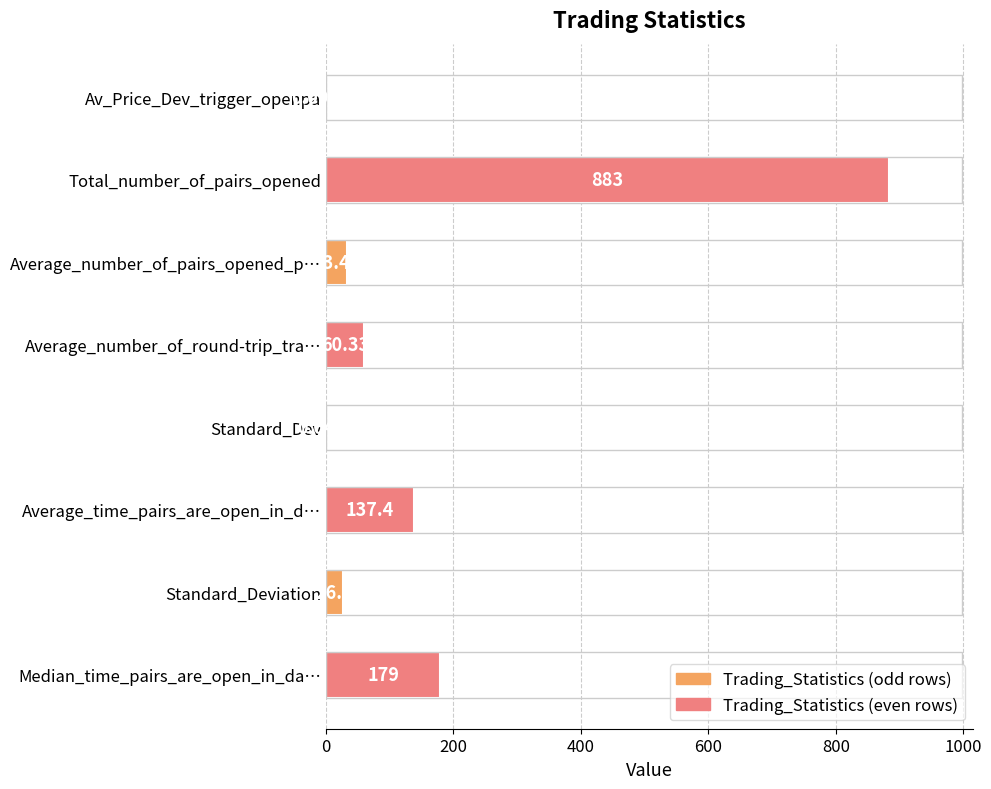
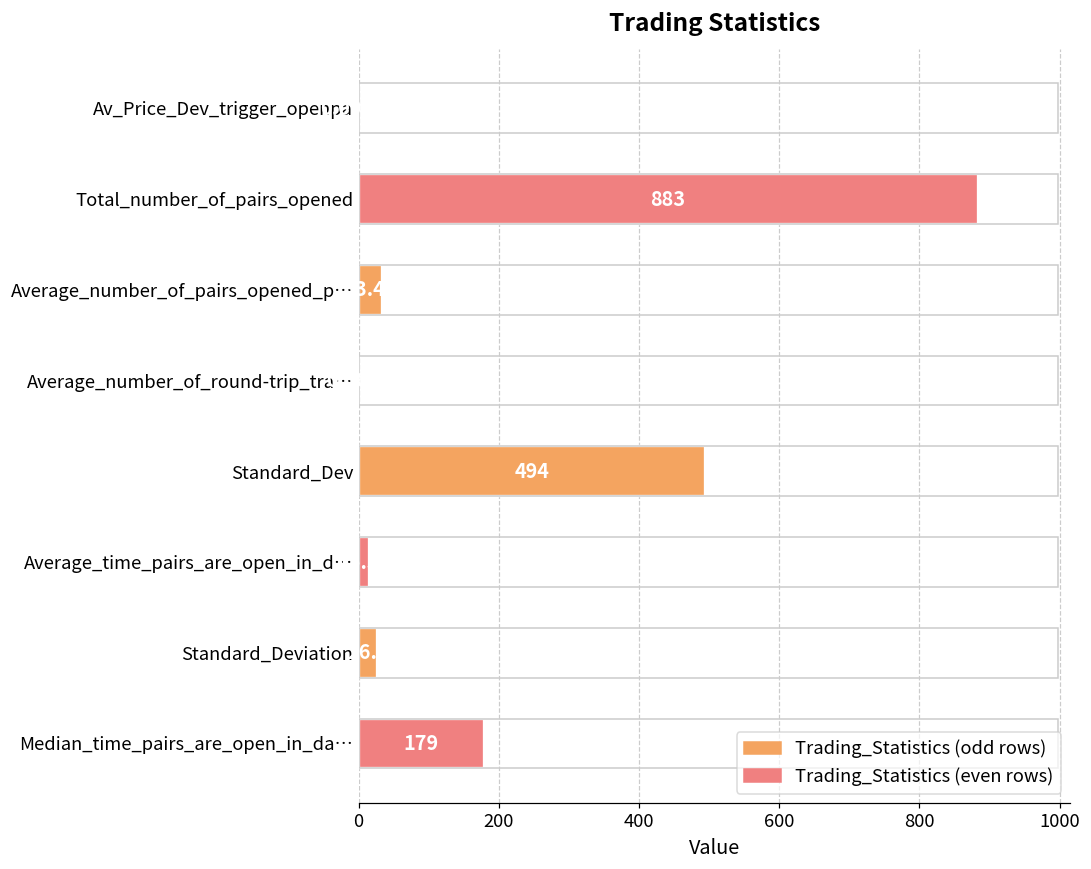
Average_number_of_round-trip_tra…: 60 -> 0
Standard_Dev: 0 -> 490
Average_time_pairs_are_open_in_d…: 140 -> 20
